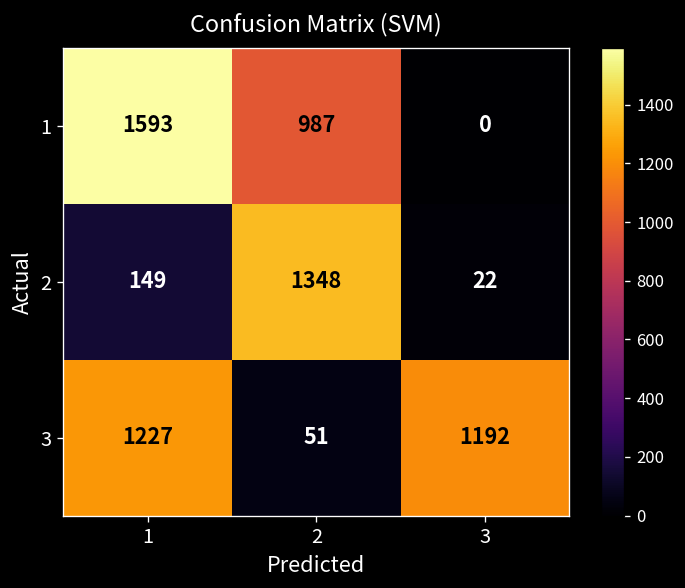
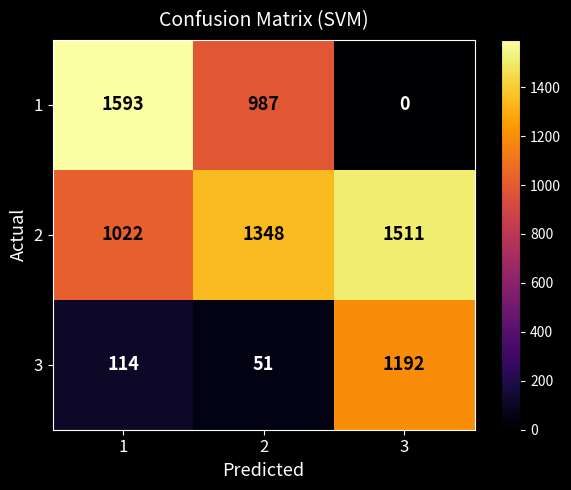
2, 1: 149 -> 1022
2, 3: 22 -> 1511
3, 1: 1227 -> 114
